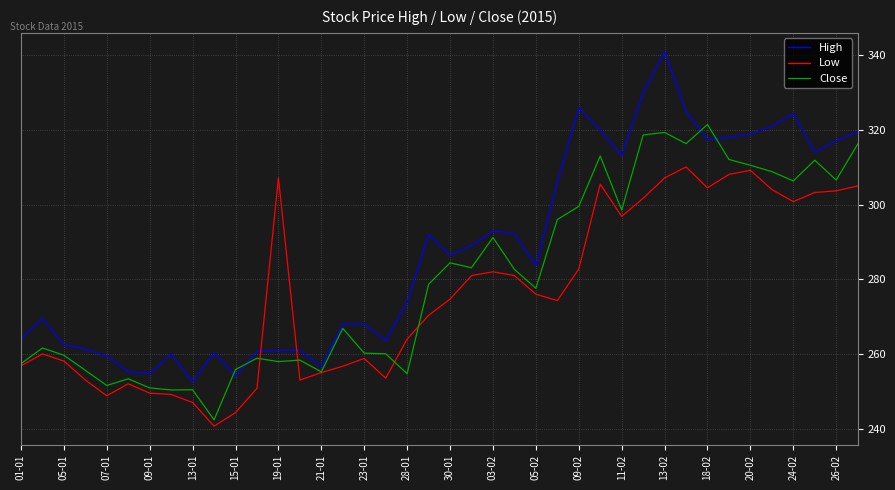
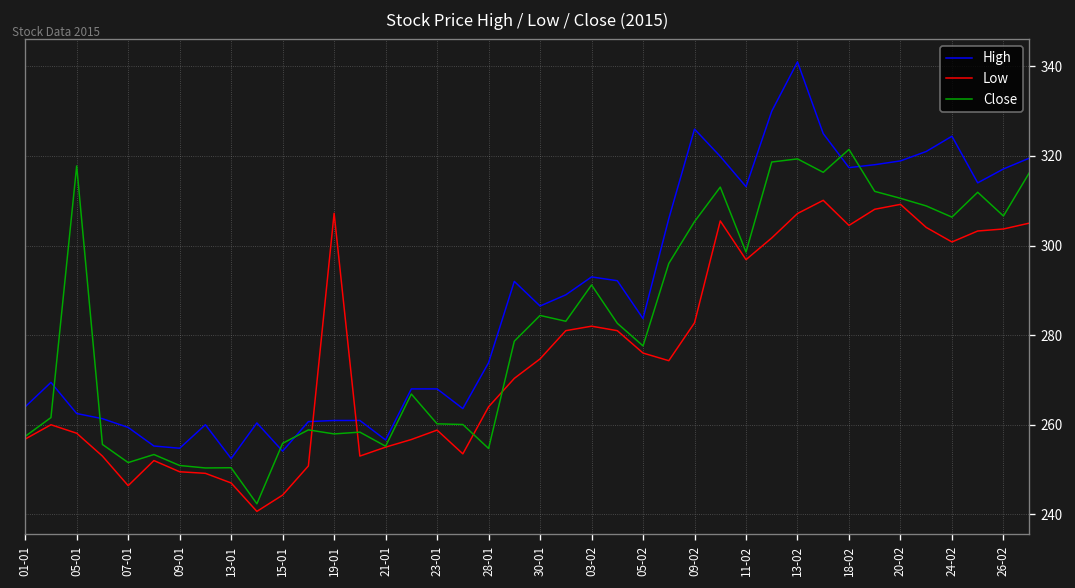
Close, 05-01: 260 -> 318
Low, 07-01: 249 -> 246
Close, 09-02: 300 -> 305
